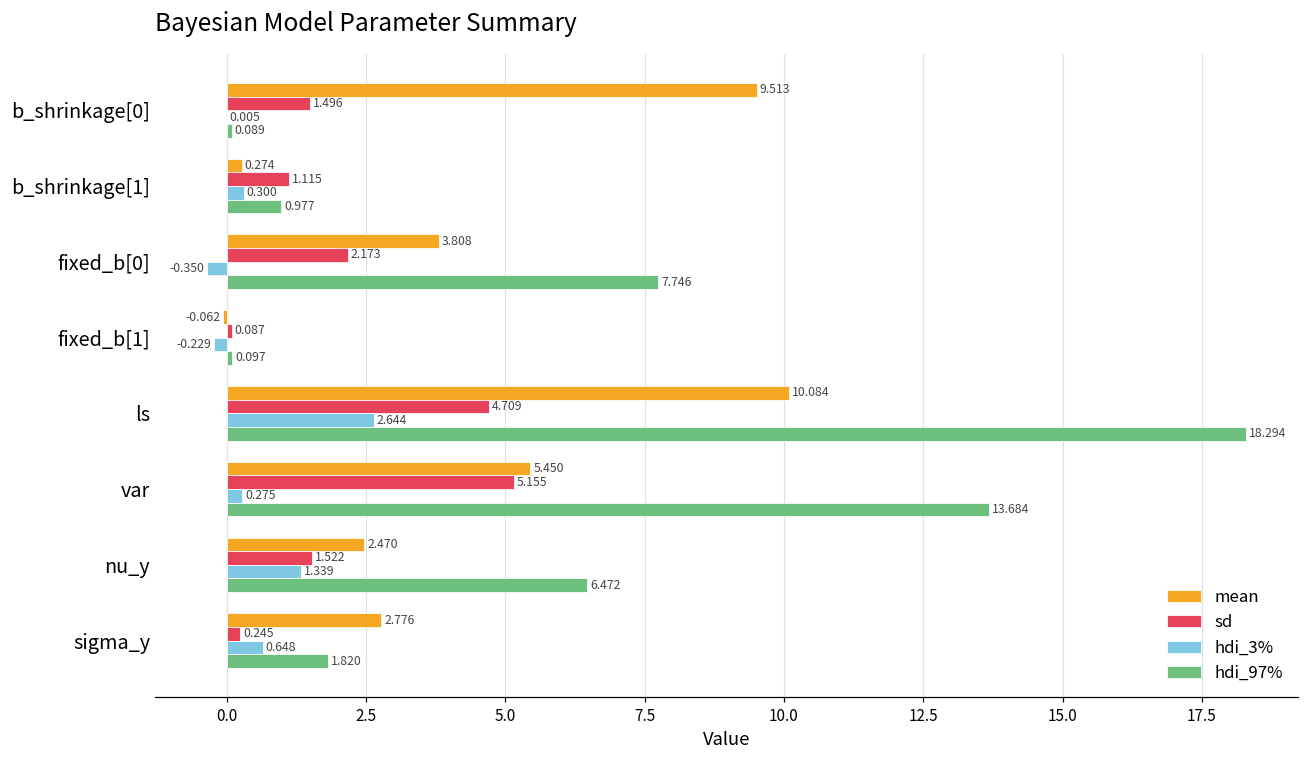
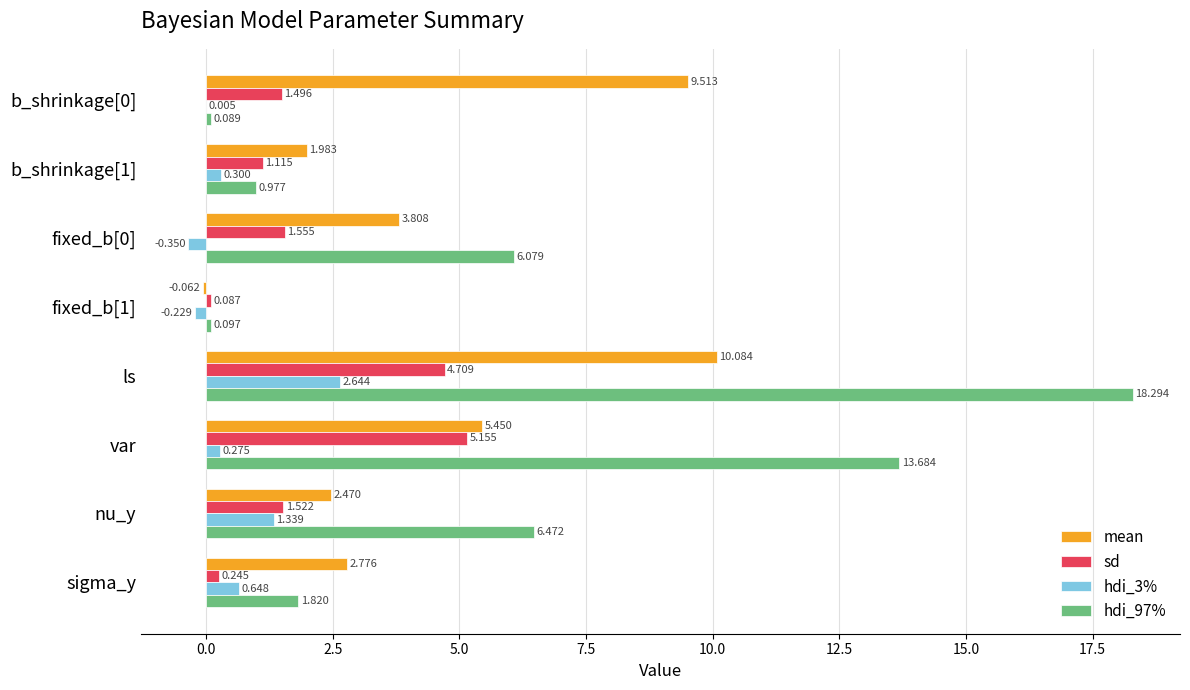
mean, b_shrinkage[1]: 0.274 -> 1.983
sd, fixed_b[0]: 2.173 -> 1.555
hdi_97%, fixed_b[0]: 7.746 -> 6.079
